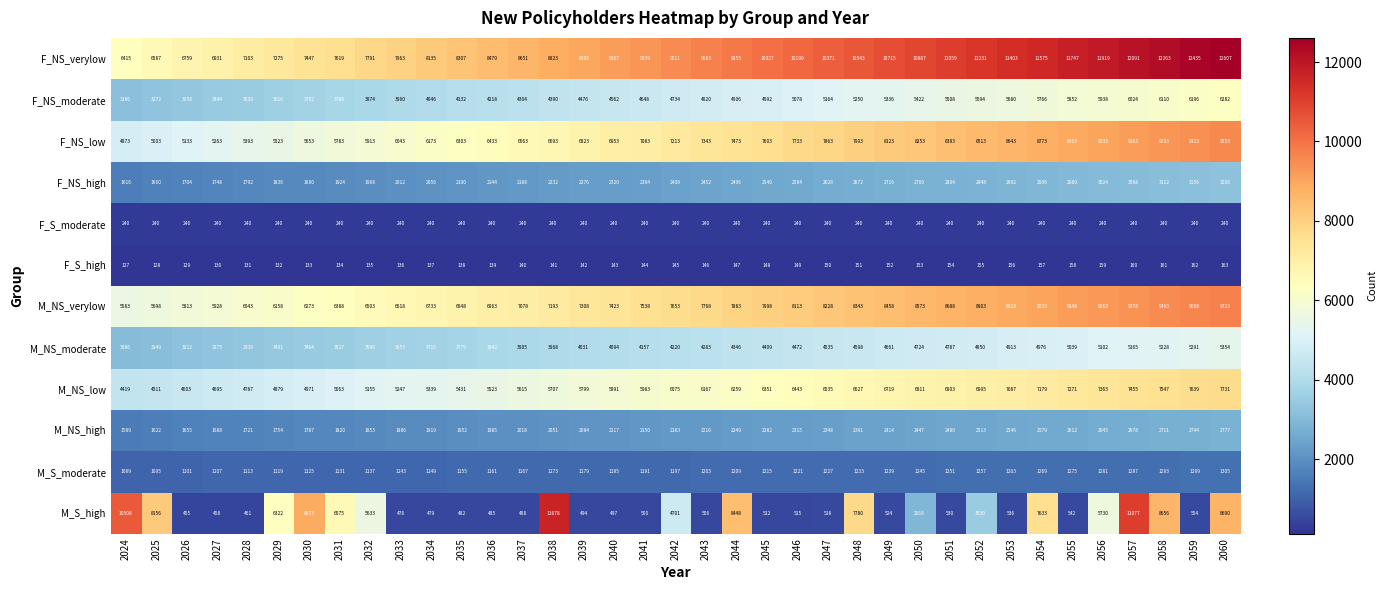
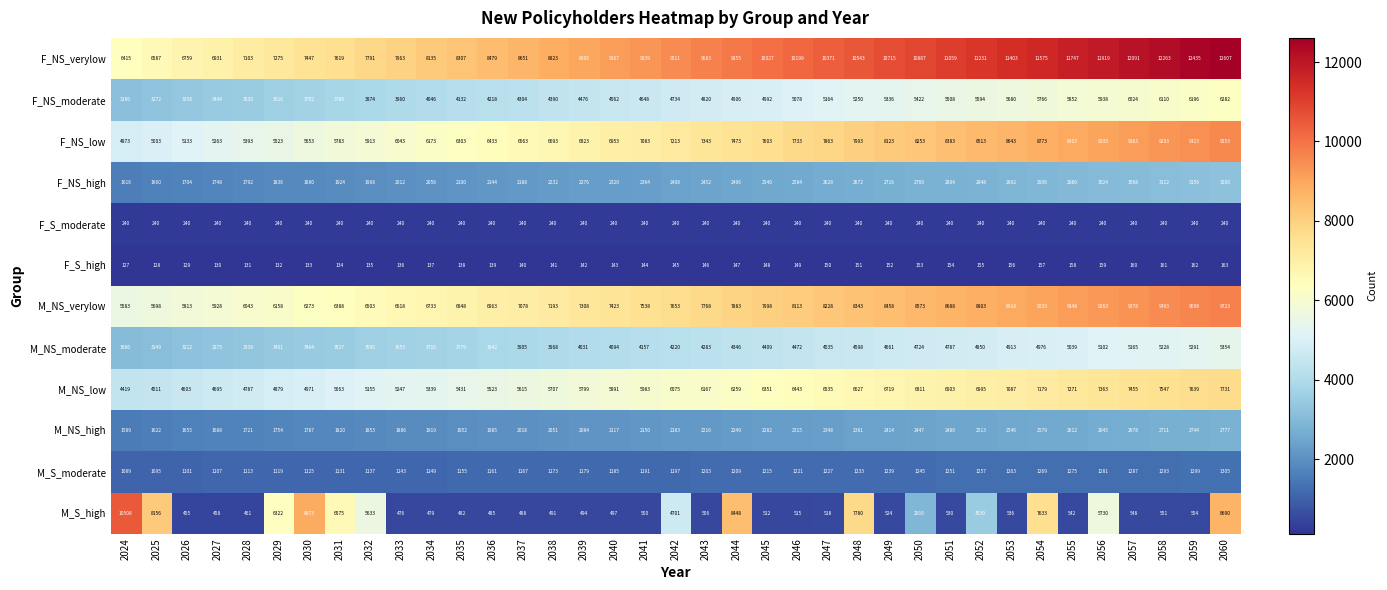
M_S_high, 2038: 11678 -> 491
M_S_high, 2057: 11077 -> 548
M_S_high, 2058: 8656 -> 551
